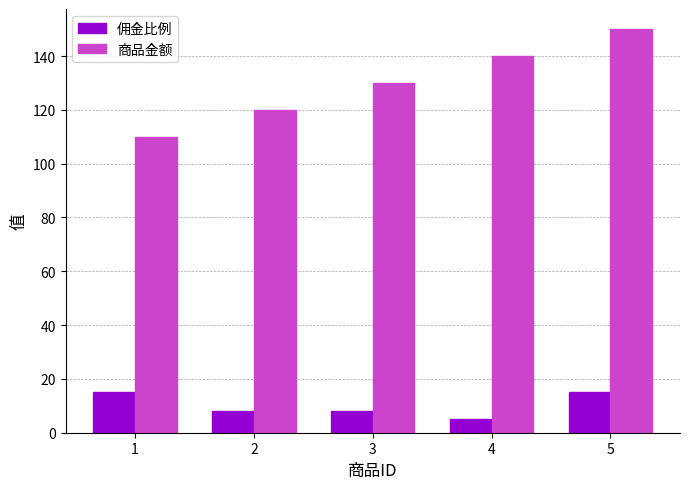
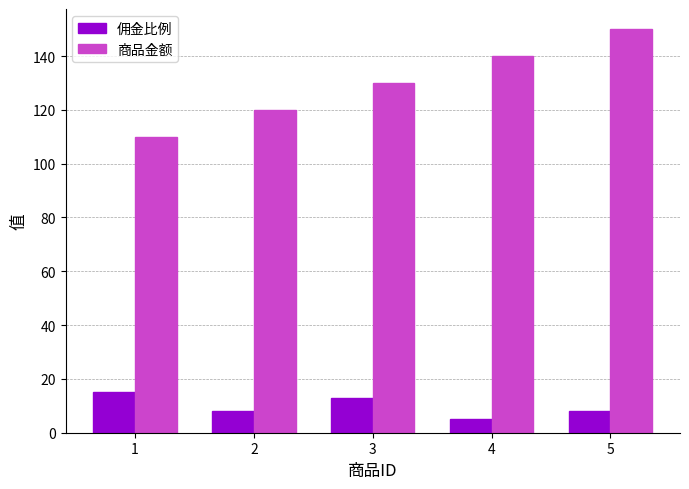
佣金比例, 3: 8 -> 13
佣金比例, 5: 15 -> 8
